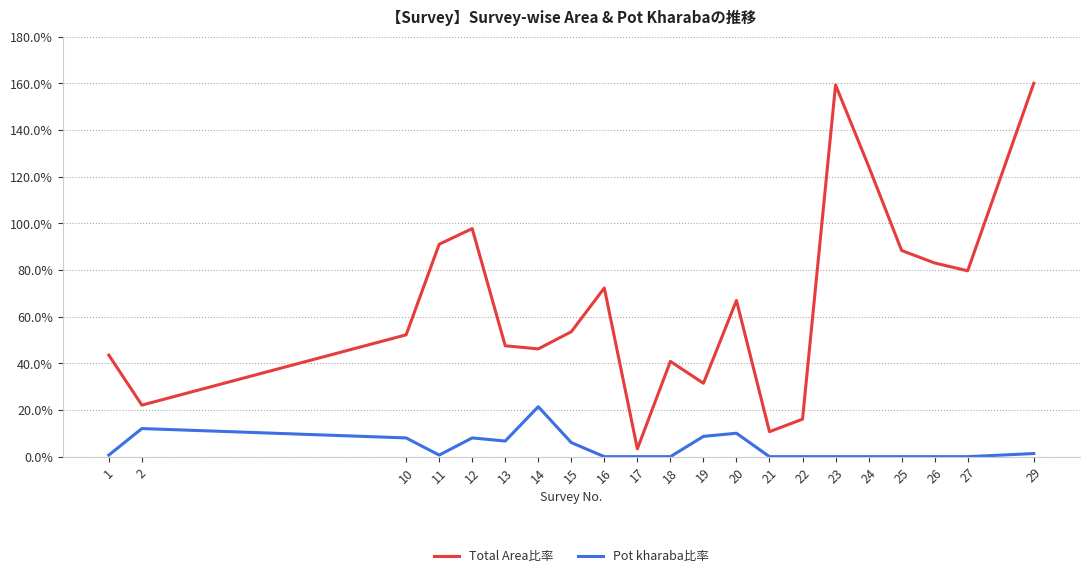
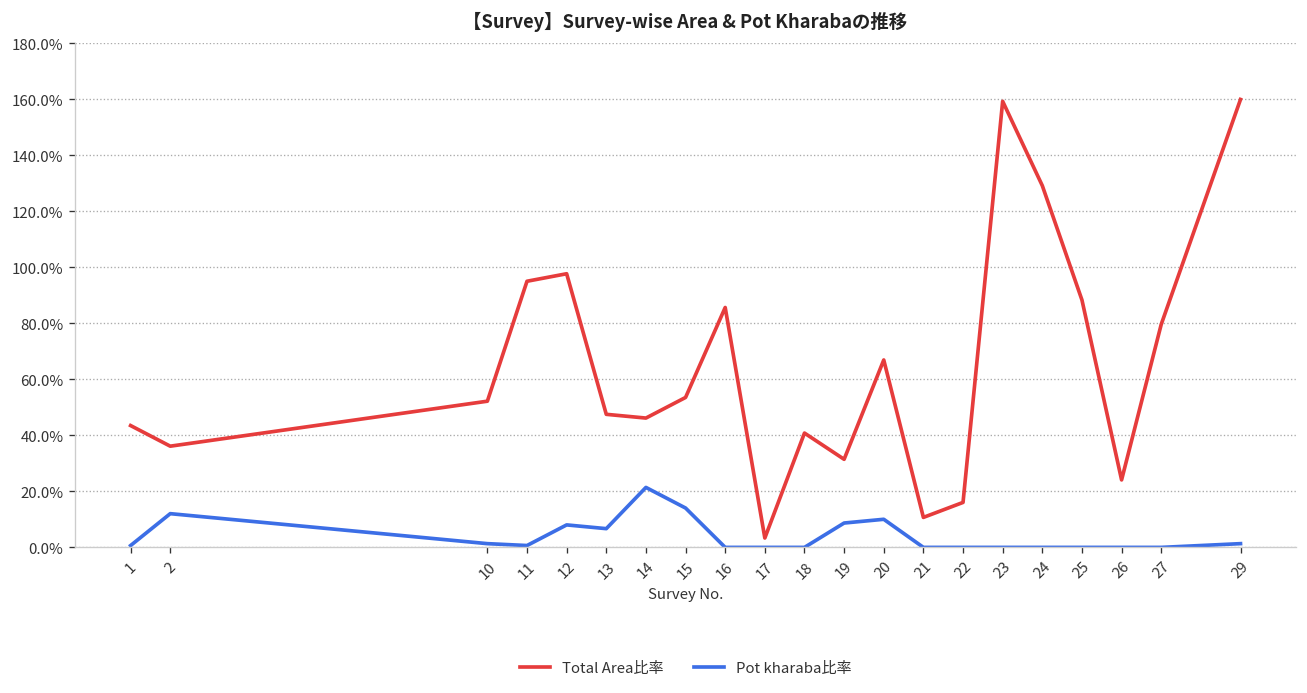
Total Area比率, 2: 22% -> 36%
Pot kharaba比率, 10: 8% -> 1%
Total Area比率, 11: 91% -> 95%
Pot kharaba比率, 15: 6% -> 14%
Total Area比率, 16: 72% -> 86%
Total Area比率, 24: 125% -> 129%
Total Area比率, 26: 83% -> 24%
